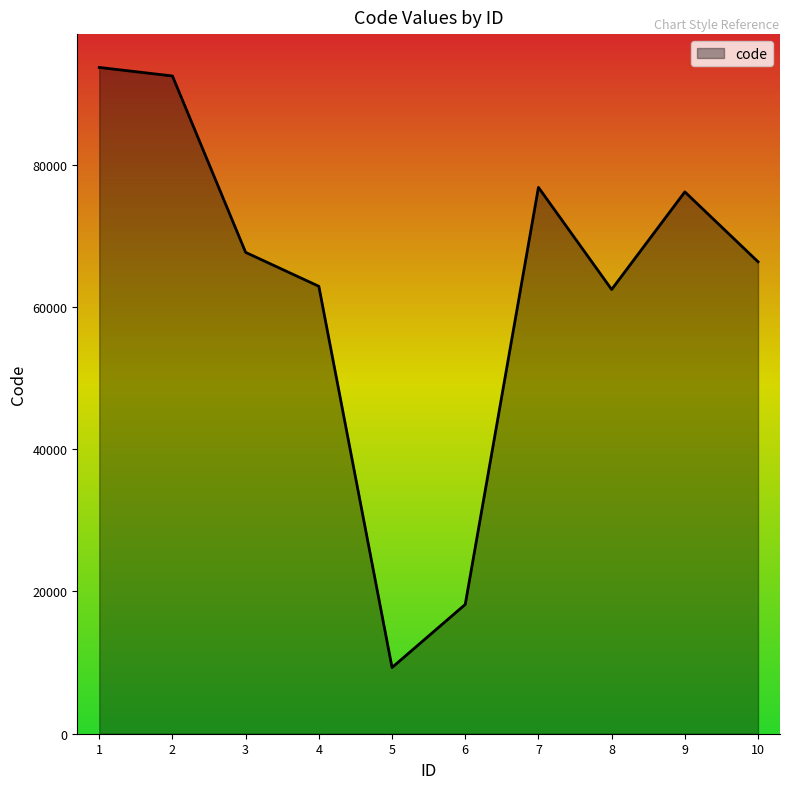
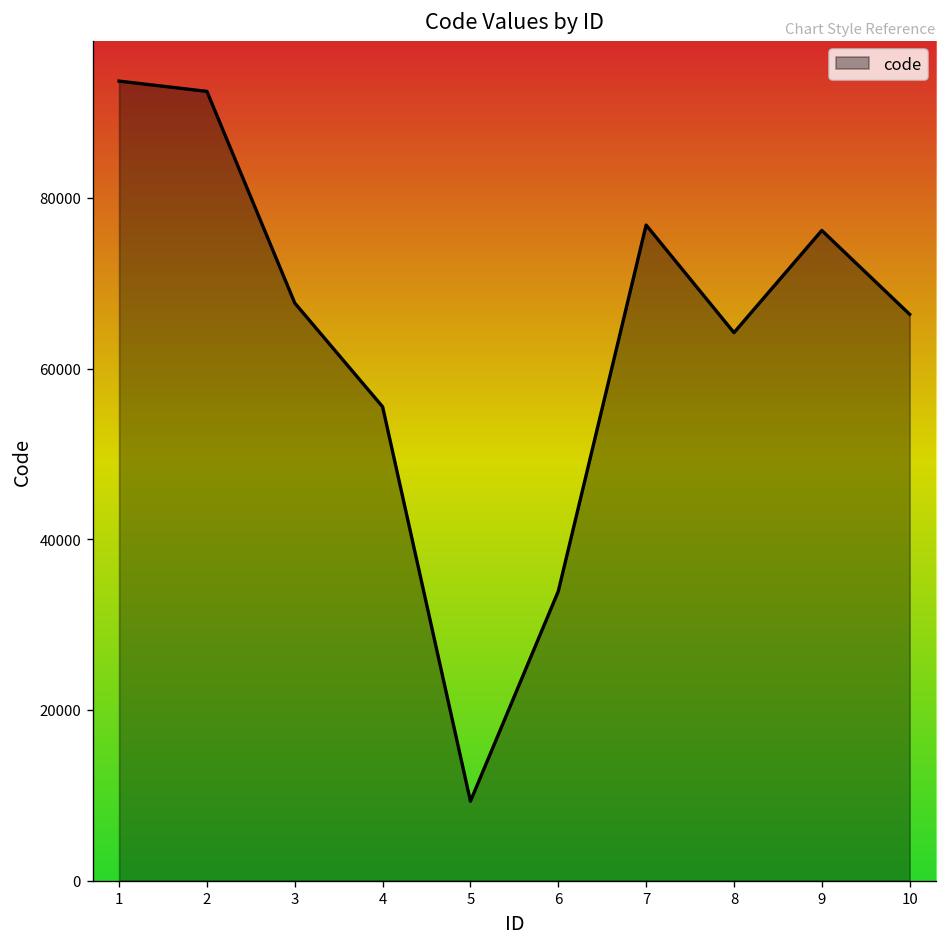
4: 63000 -> 56000
6: 18000 -> 34000
8: 62000 -> 64000
